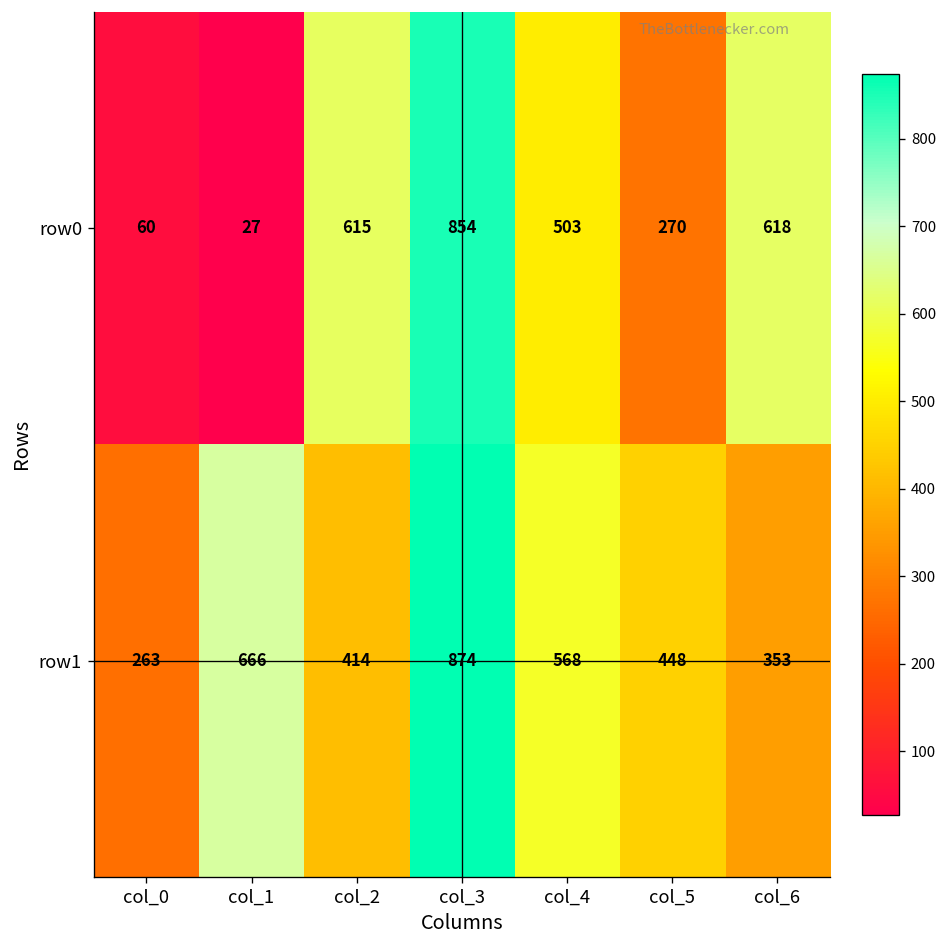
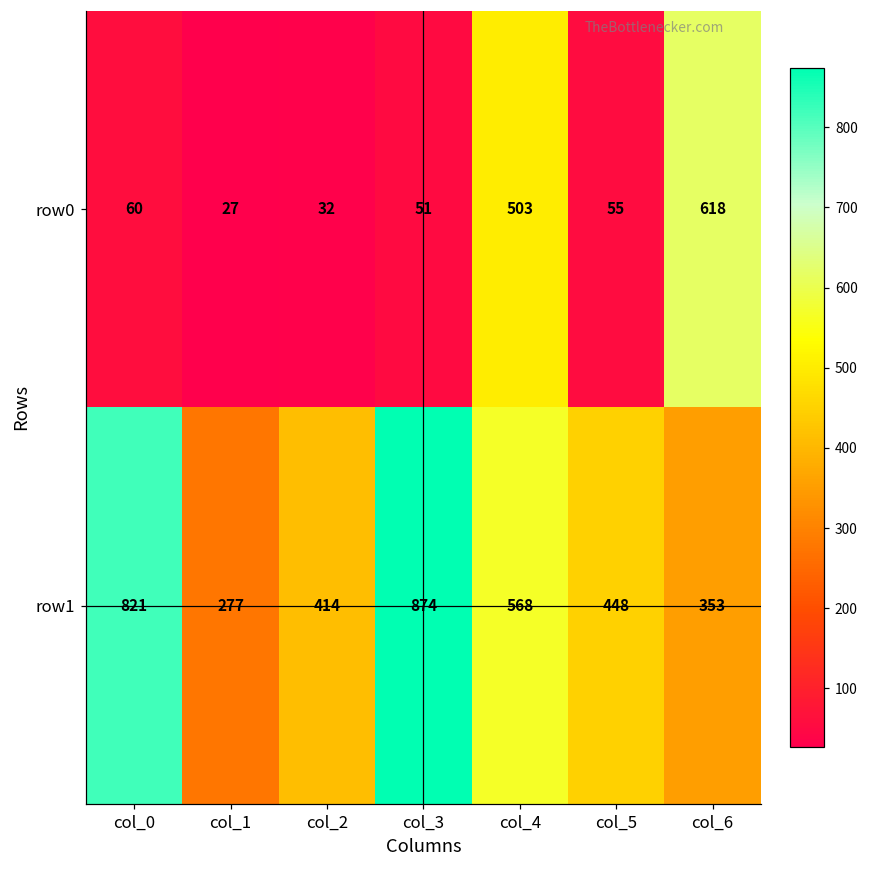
row0, col_2: 615 -> 32
row0, col_3: 854 -> 51
row0, col_5: 270 -> 55
row1, col_0: 263 -> 821
row1, col_1: 666 -> 277
